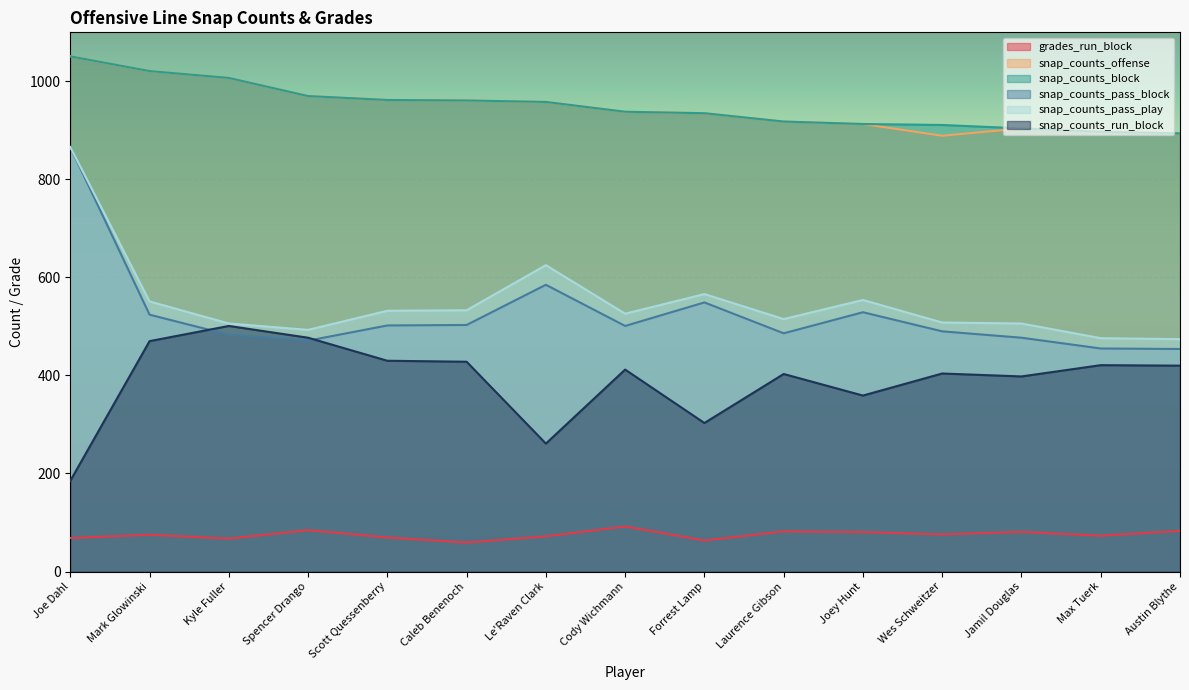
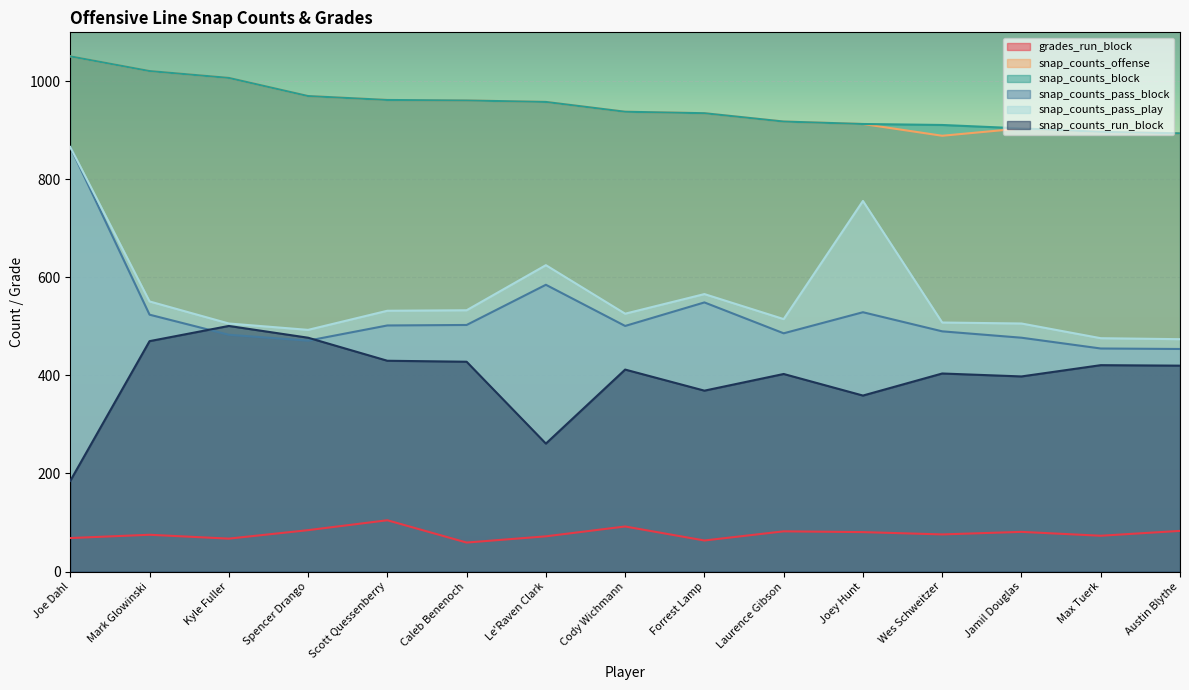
grades_run_block, Scott Quessenberry: 70 -> 100
snap_counts_run_block, Forrest Lamp: 300 -> 370
snap_counts_pass_play, Joey Hunt: 550 -> 760
